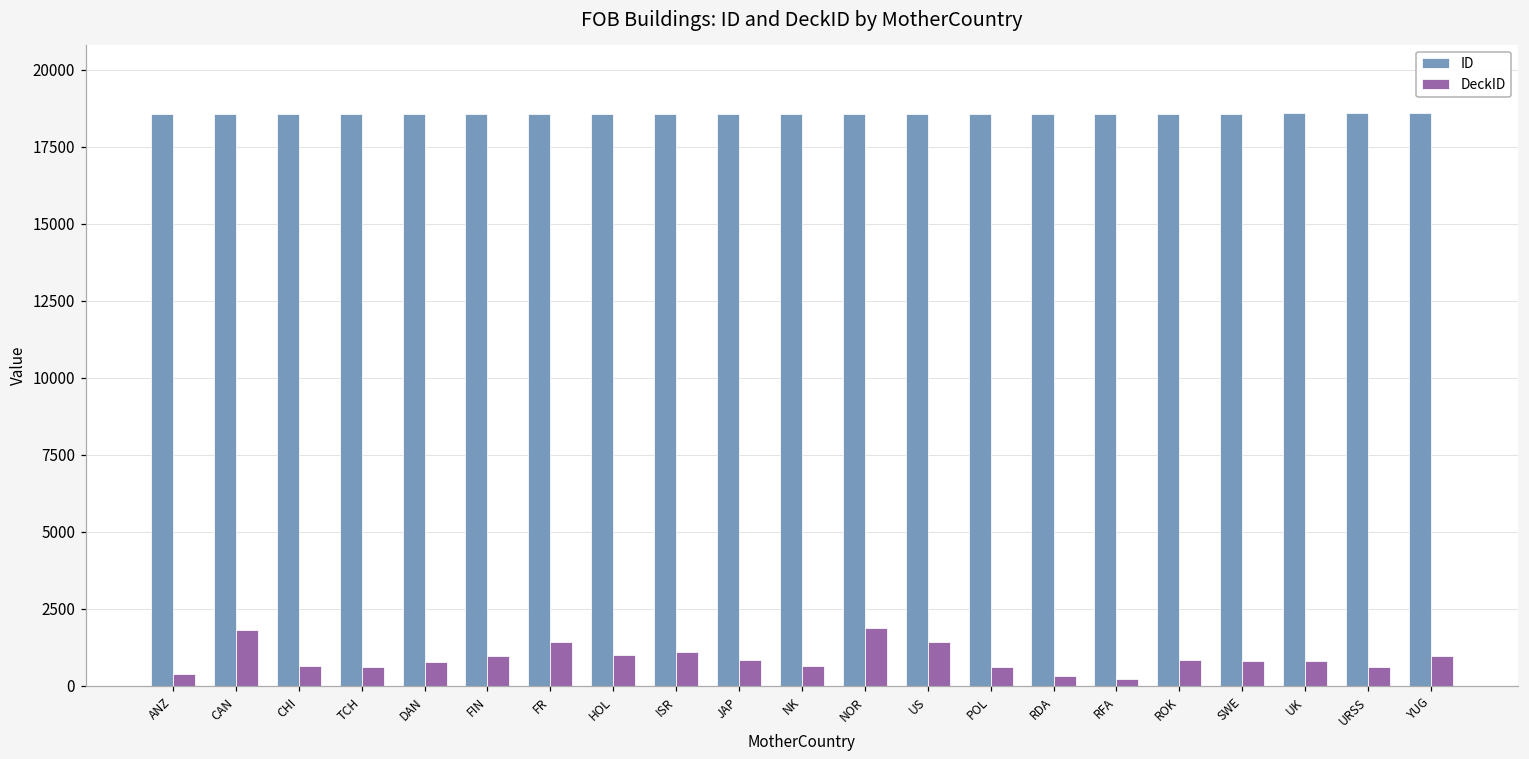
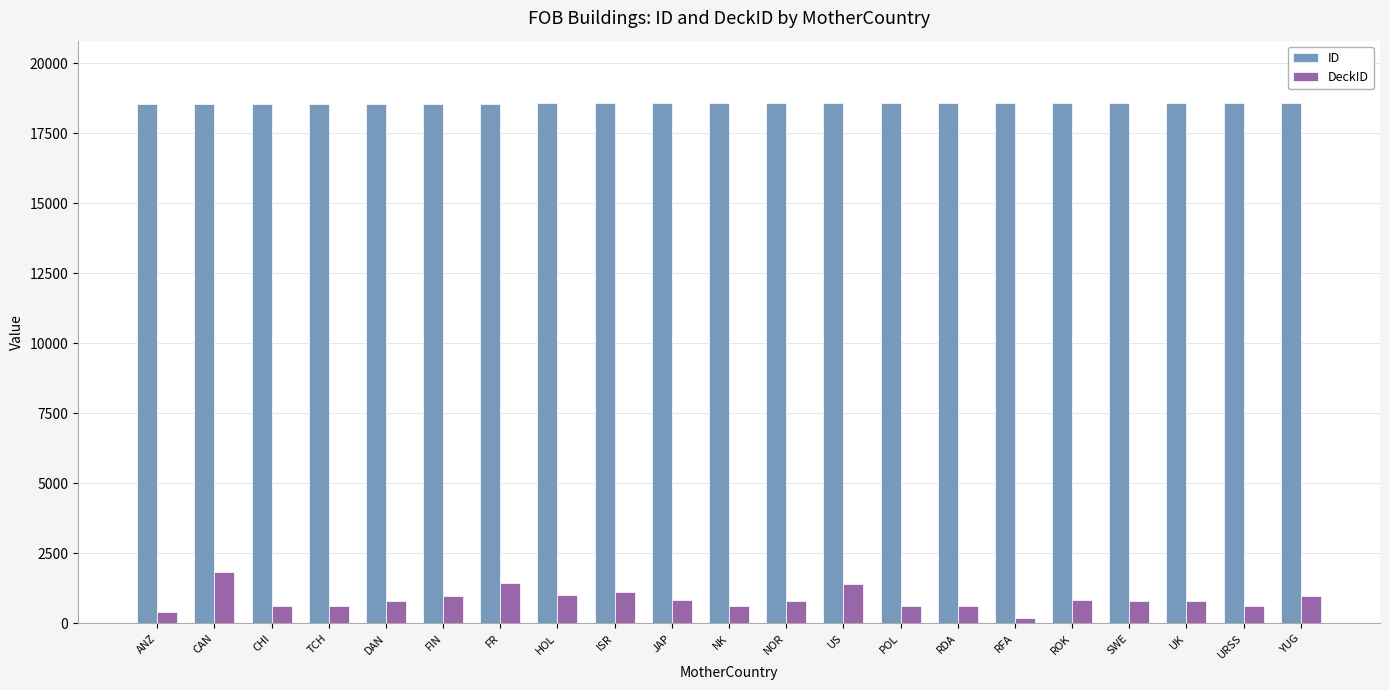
DeckID, NOR: 1900 -> 800
DeckID, RDA: 300 -> 600
